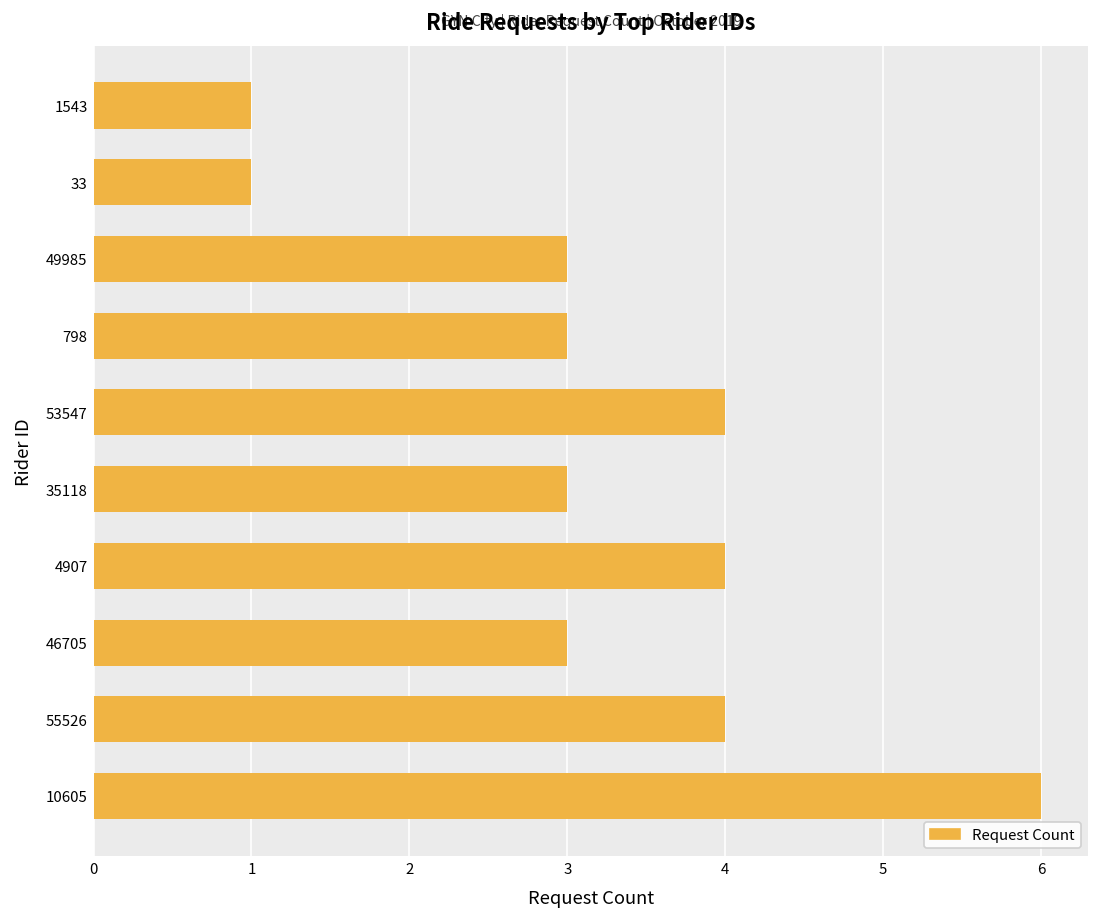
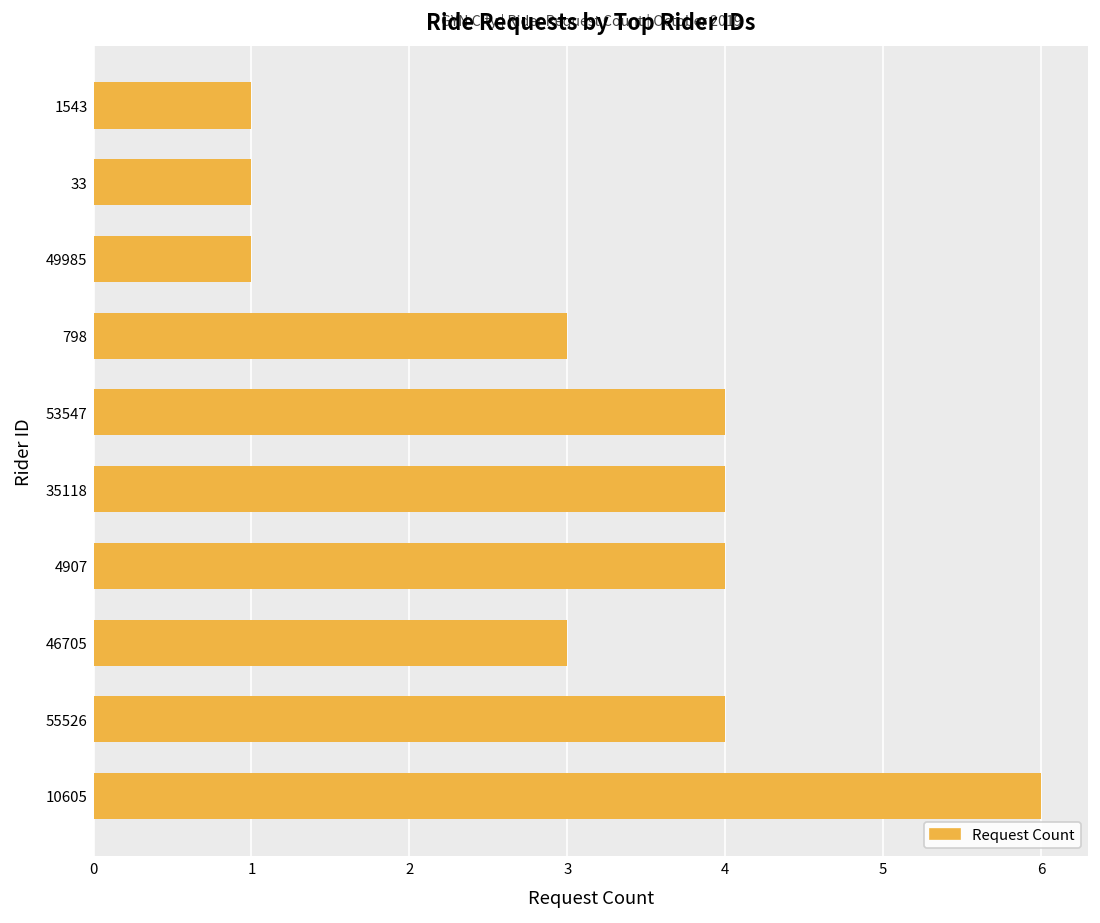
49985: 3 -> 1
35118: 3 -> 4
